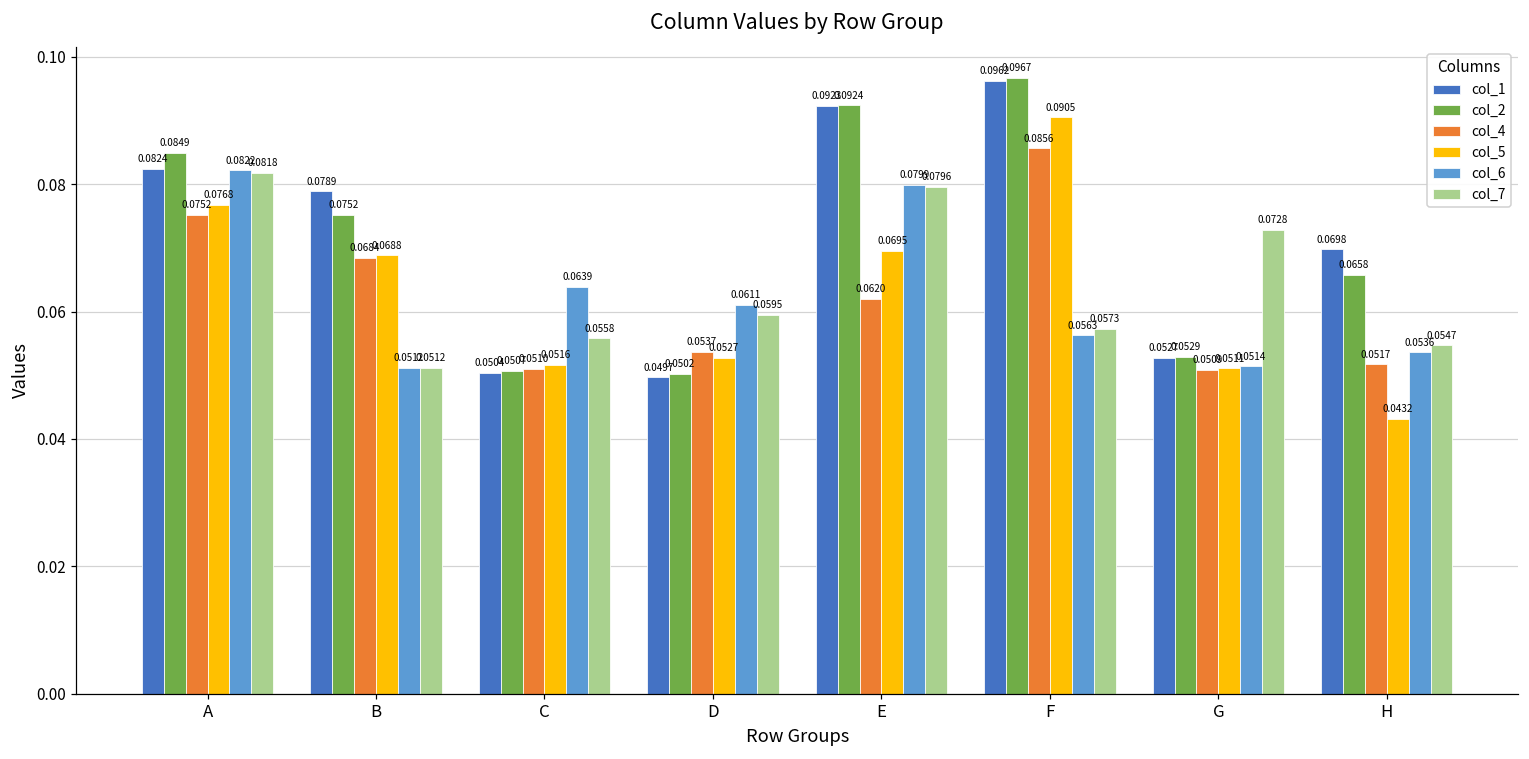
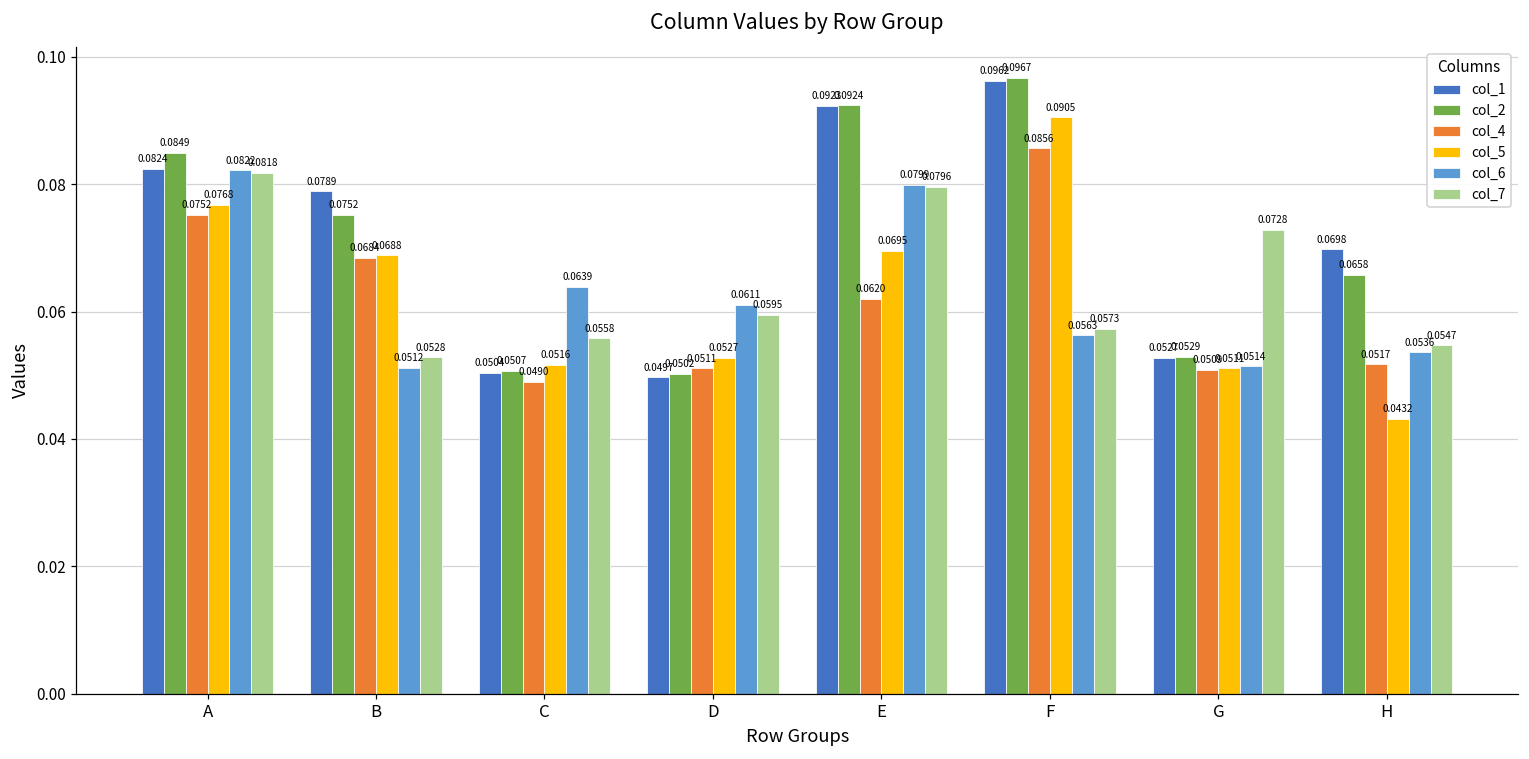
col_7, B: 0.0512 -> 0.0528
col_4, C: 0.0510 -> 0.0490
col_4, D: 0.0537 -> 0.0511
